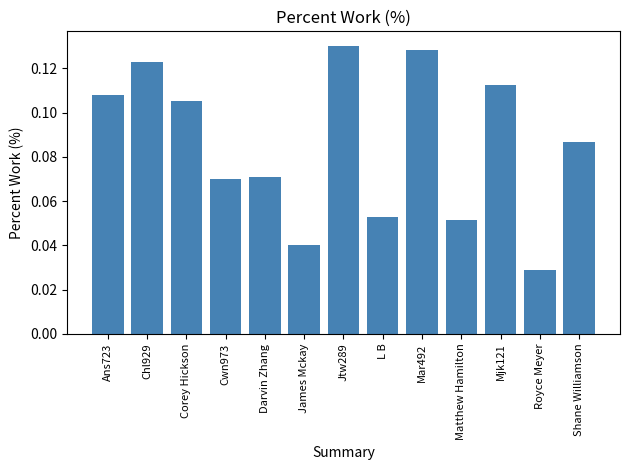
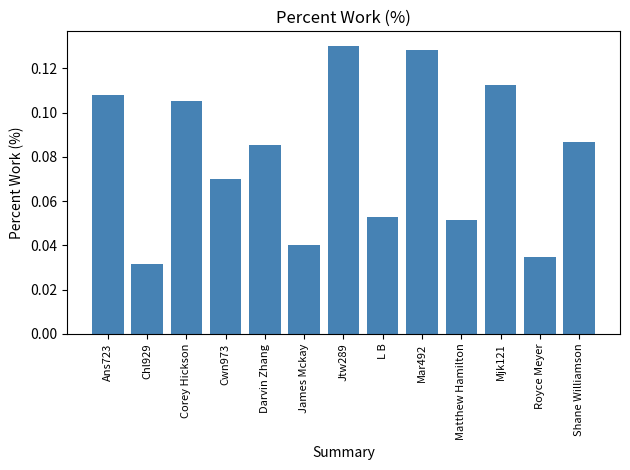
Chl929: 0.123 -> 0.032
Darvin Zhang: 0.071 -> 0.085
Royce Meyer: 0.029 -> 0.035
